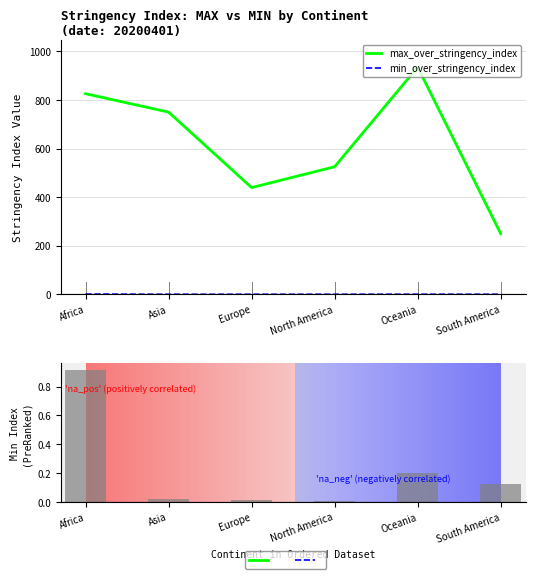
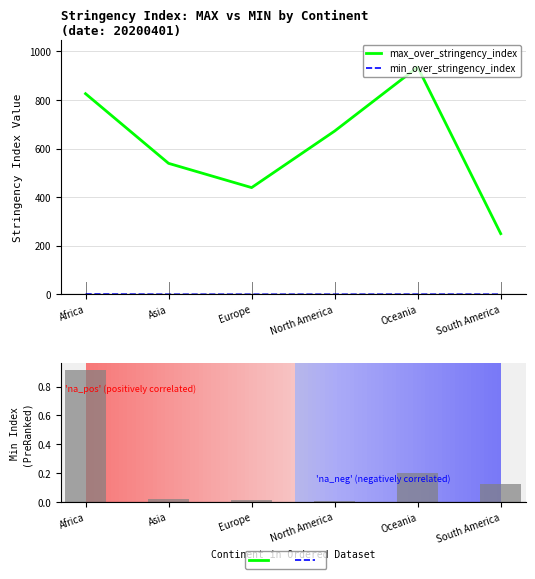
Stringency Index: MAX vs MIN by Continent (date: 20200401), max_over_stringency_index, Asia: 750 -> 540
Stringency Index: MAX vs MIN by Continent (date: 20200401), max_over_stringency_index, North America: 530 -> 670
